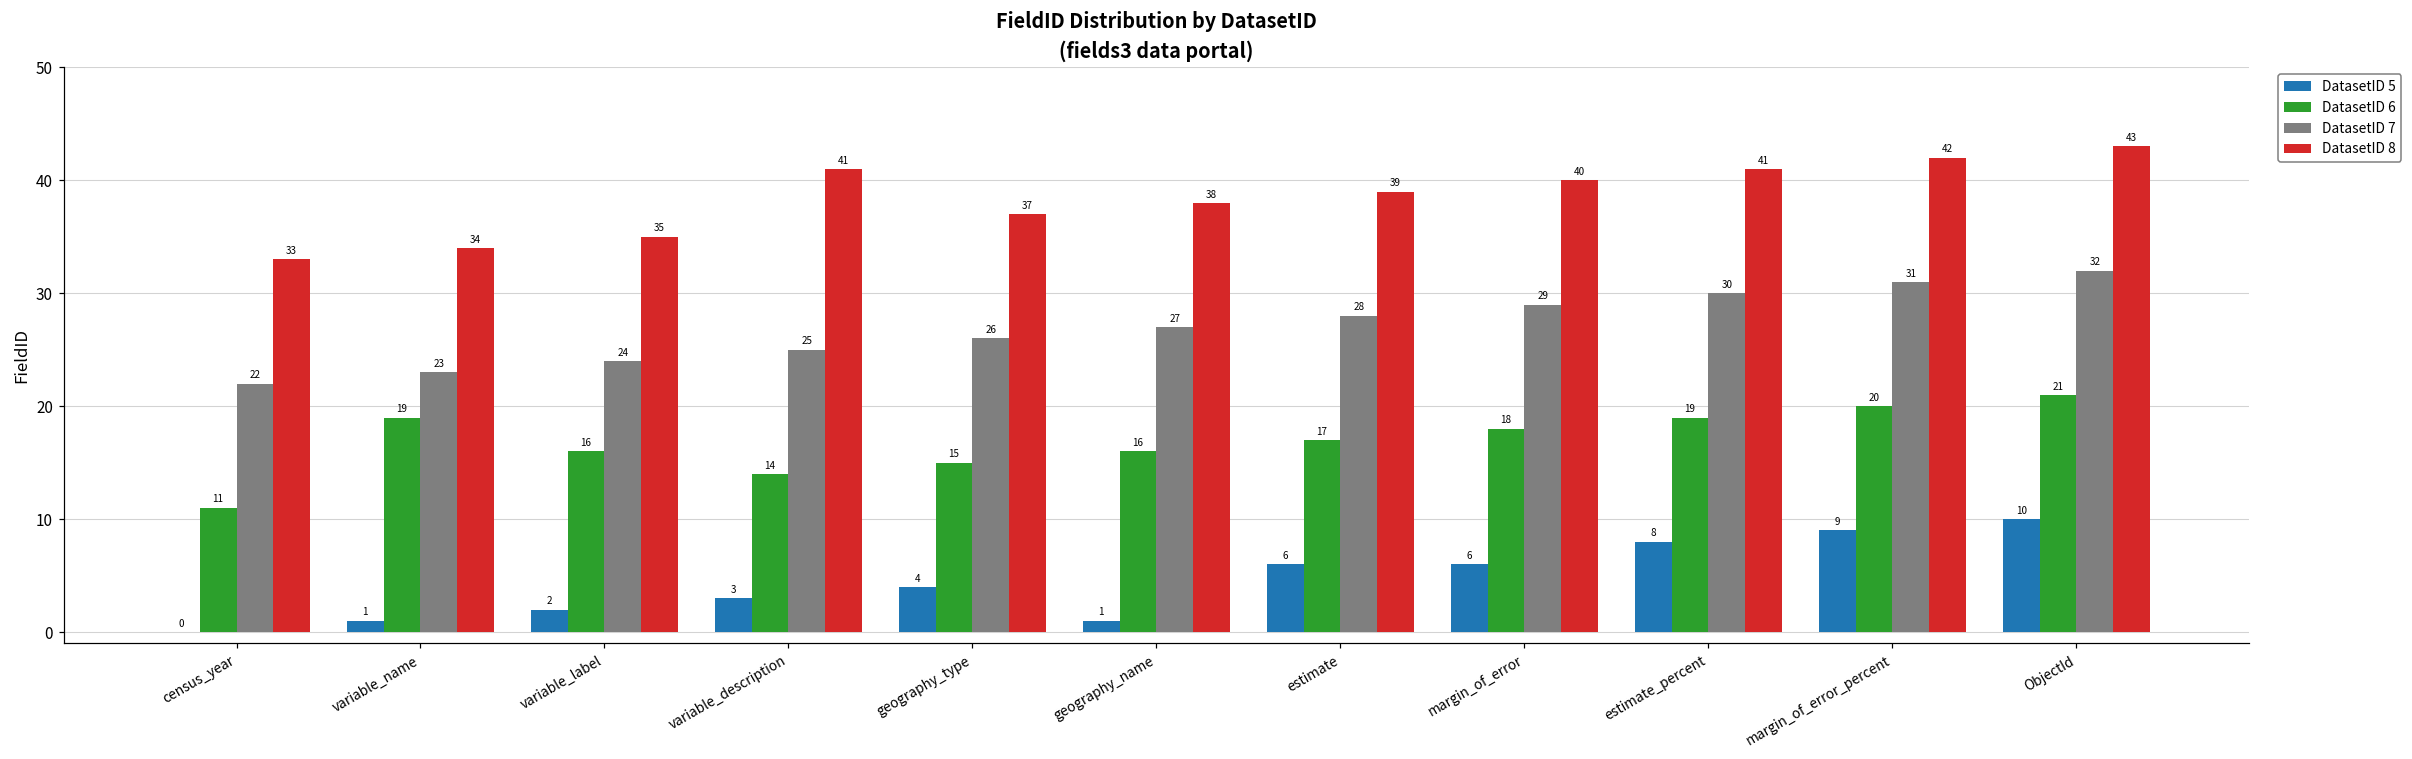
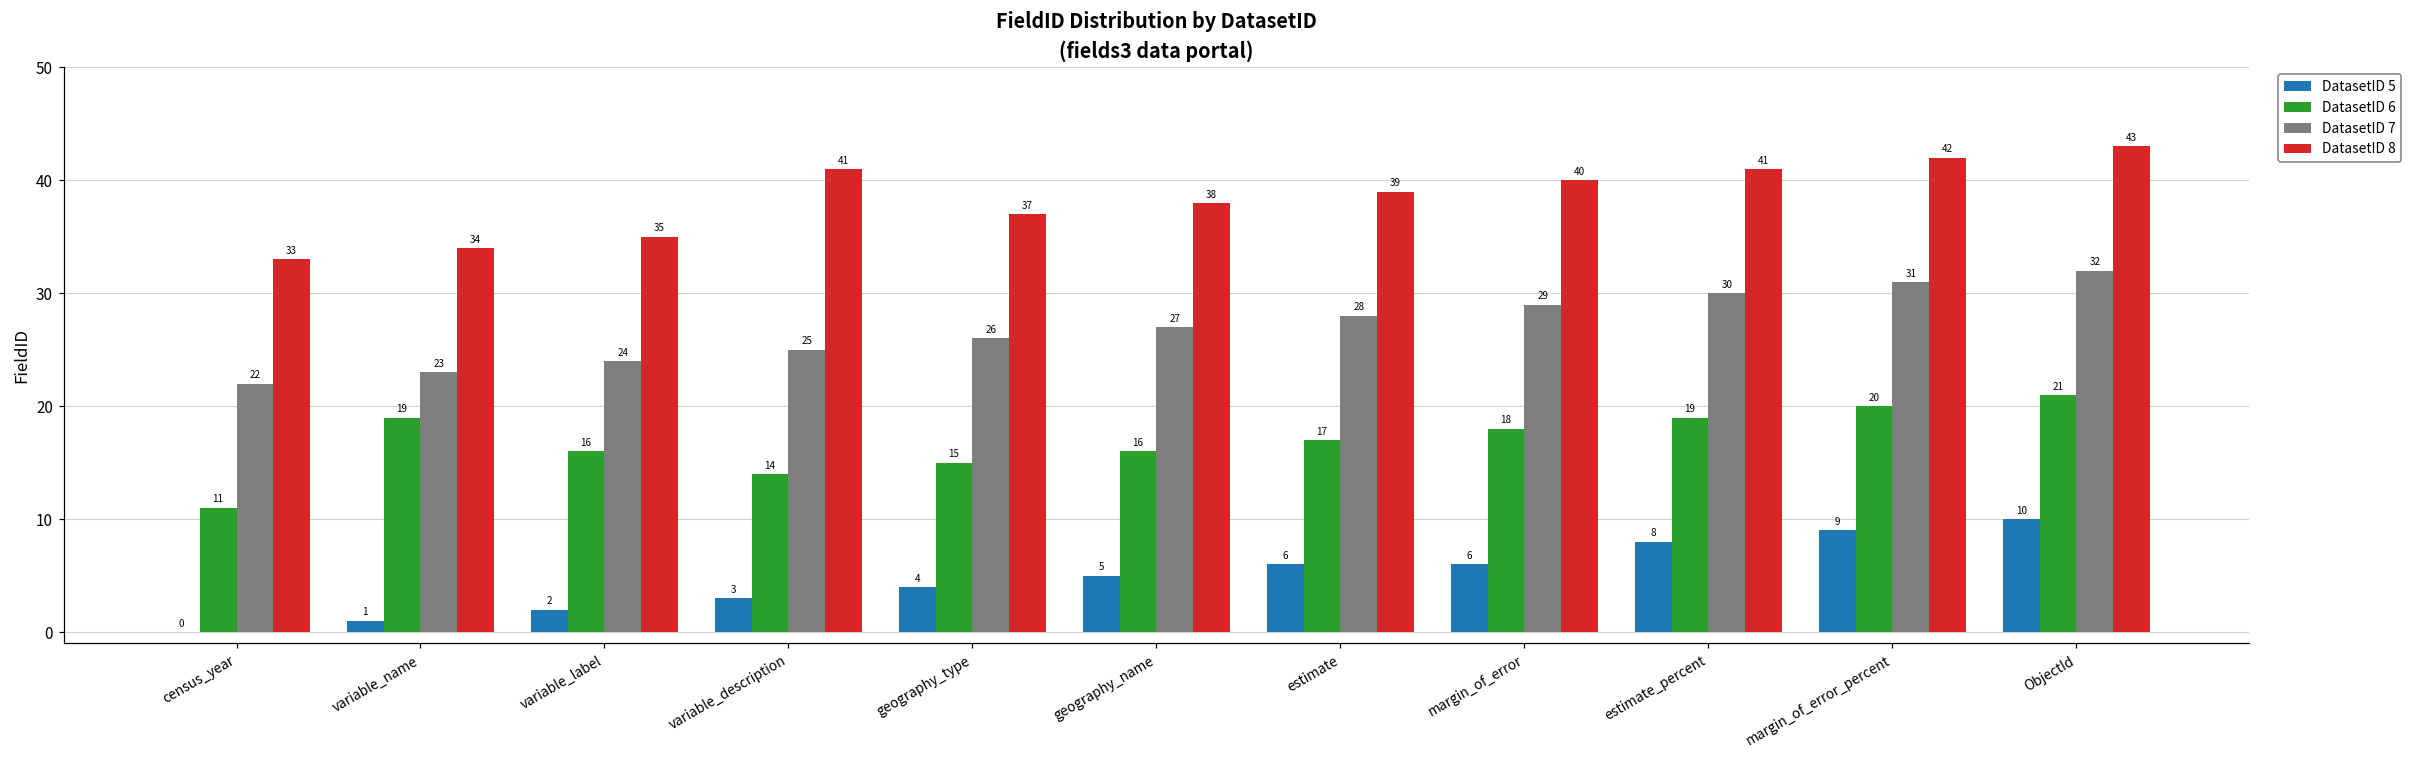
DatasetID 5, geography_name: 1 -> 5
